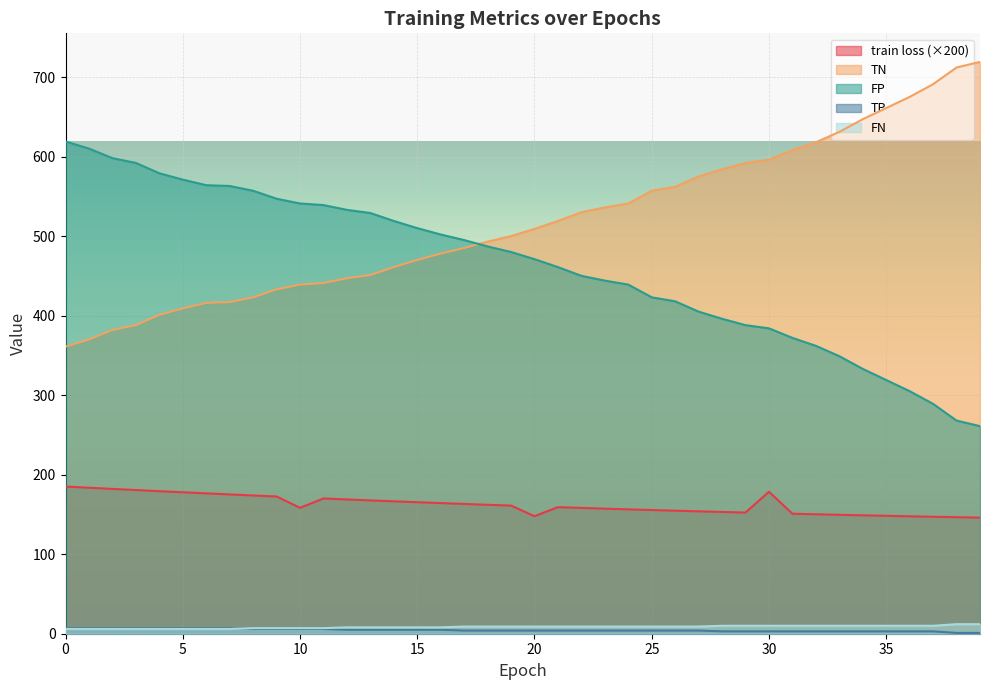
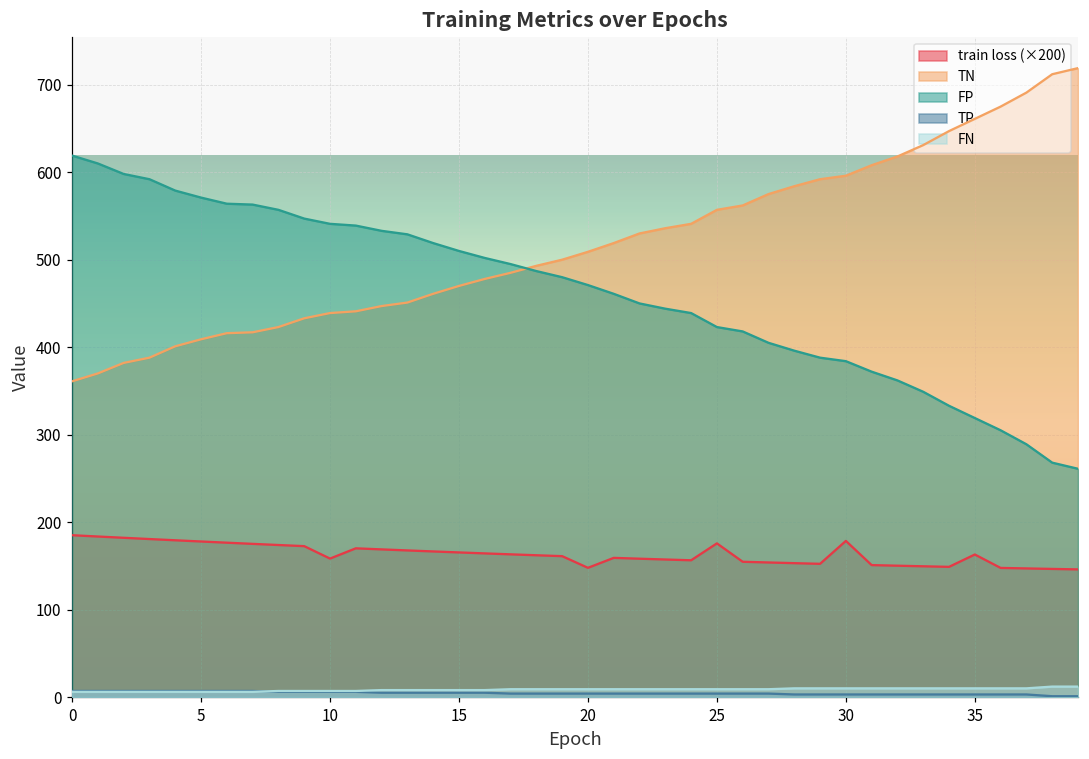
train loss (×200), 25: 160 -> 180
train loss (×200), 35: 150 -> 160
